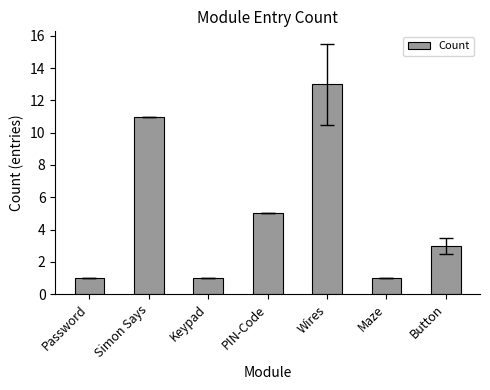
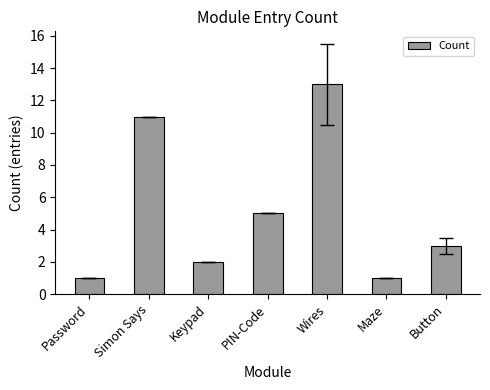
Count, Keypad: 1 -> 2
